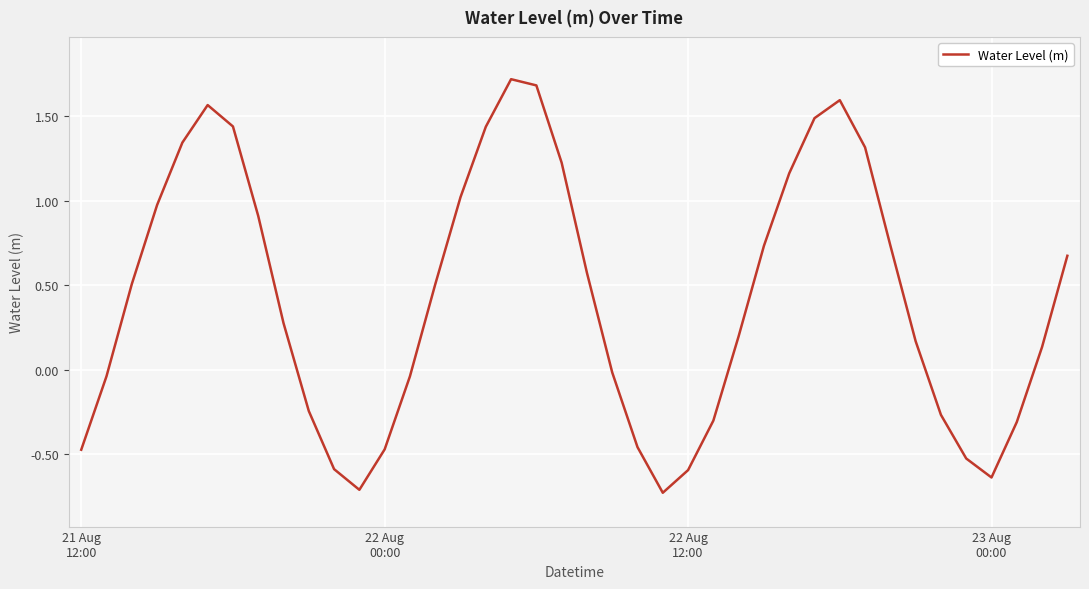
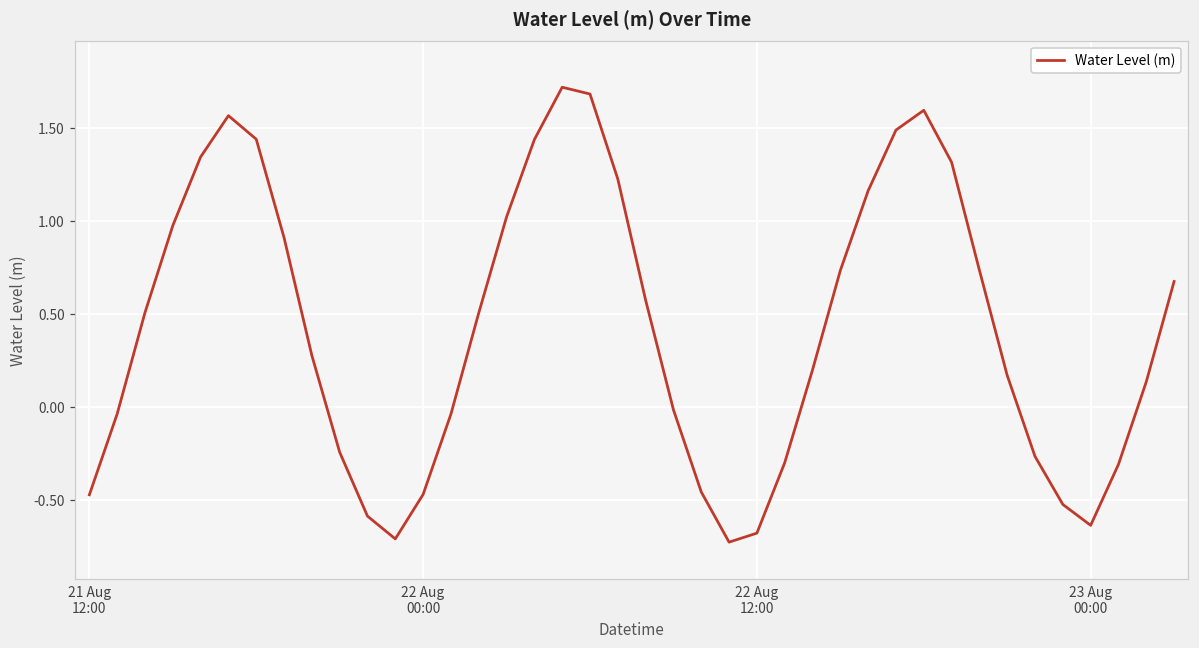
22 Aug 12:00: -0.59 -> -0.68
